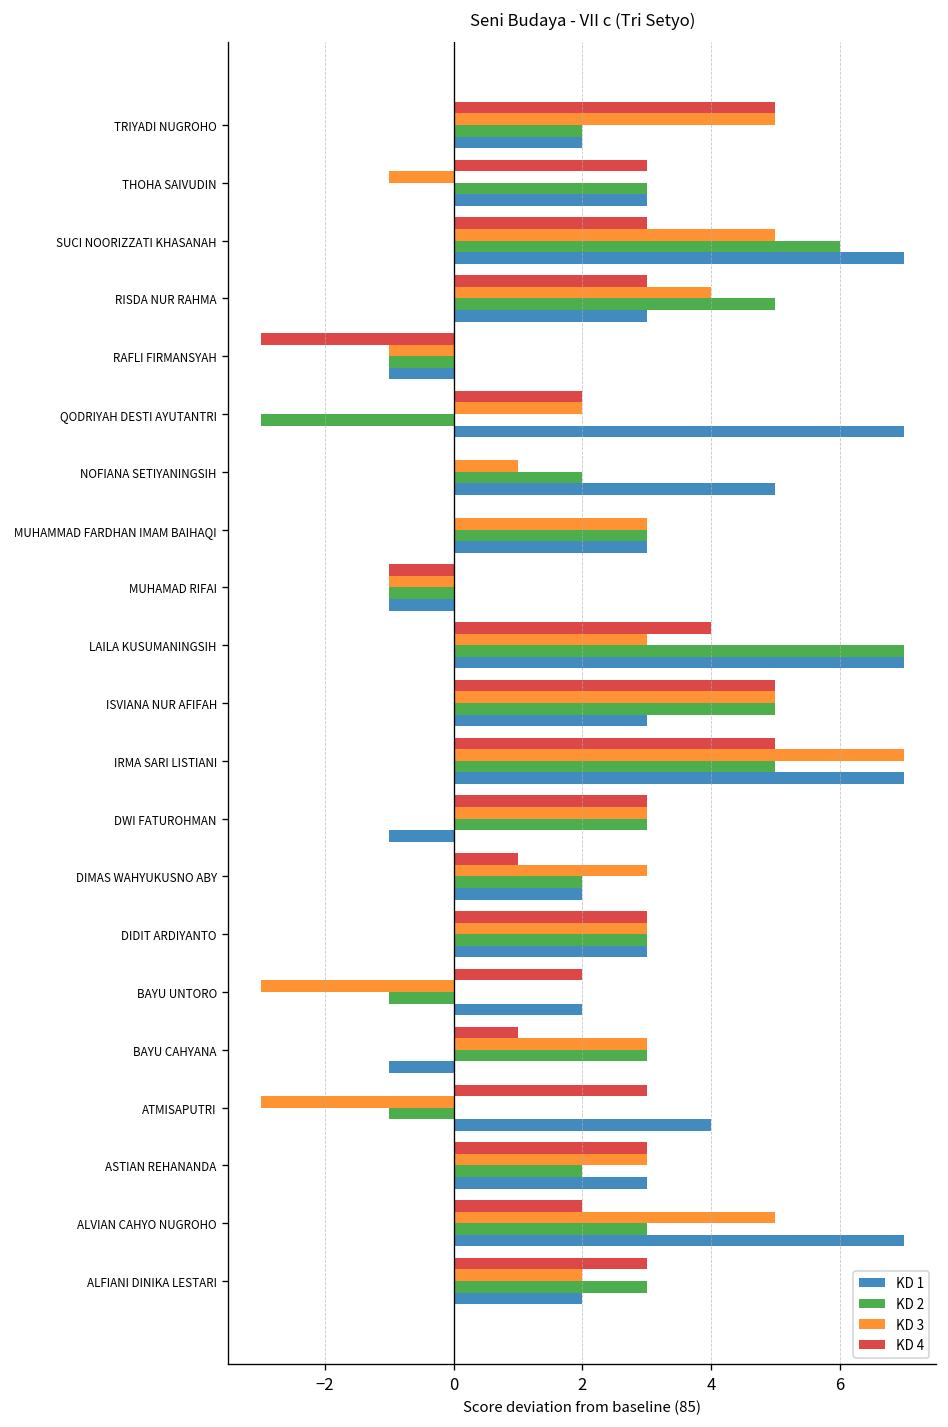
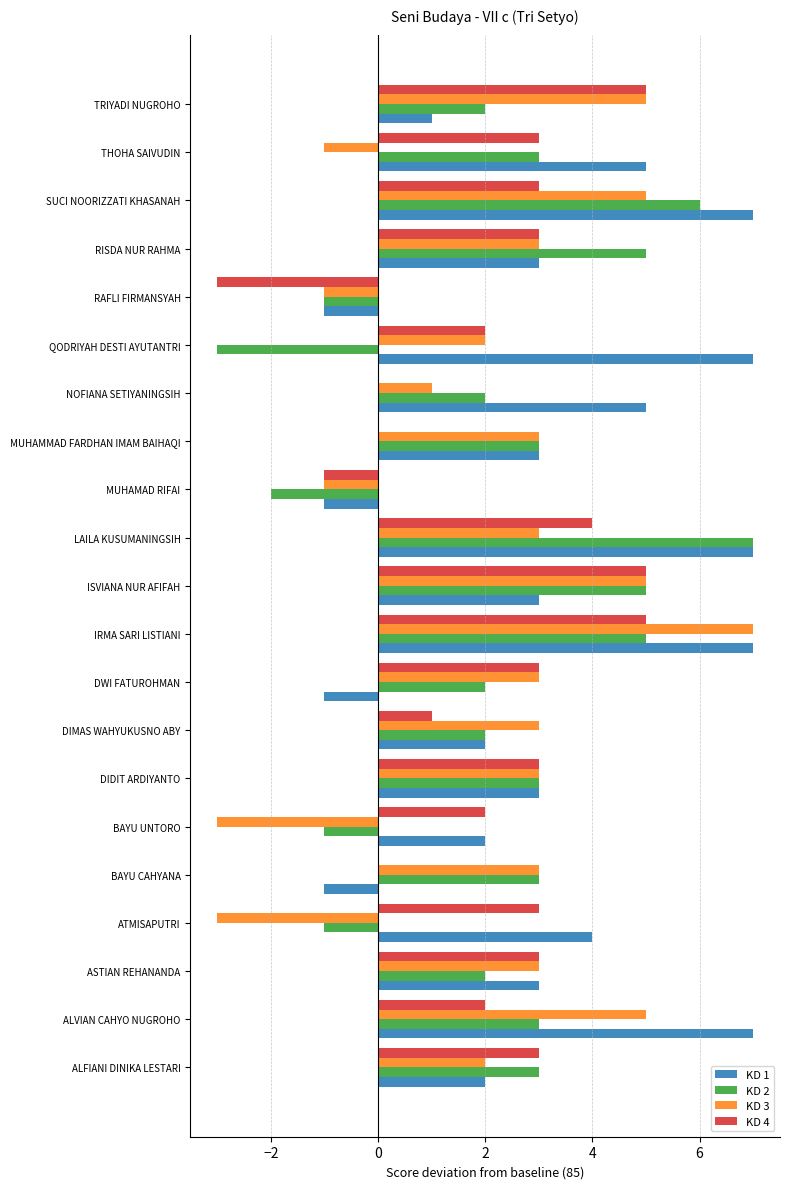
KD 1, TRIYADI NUGROHO: 2.0 -> 1.0
KD 1, THOHA SAIVUDIN: 3.0 -> 5.0
KD 3, RISDA NUR RAHMA: 4.0 -> 3.0
KD 2, MUHAMAD RIFAI: -1.0 -> -2.0
KD 2, DWI FATUROHMAN: 3.0 -> 2.0
KD 4, BAYU CAHYANA: 1.0 -> 0.0
